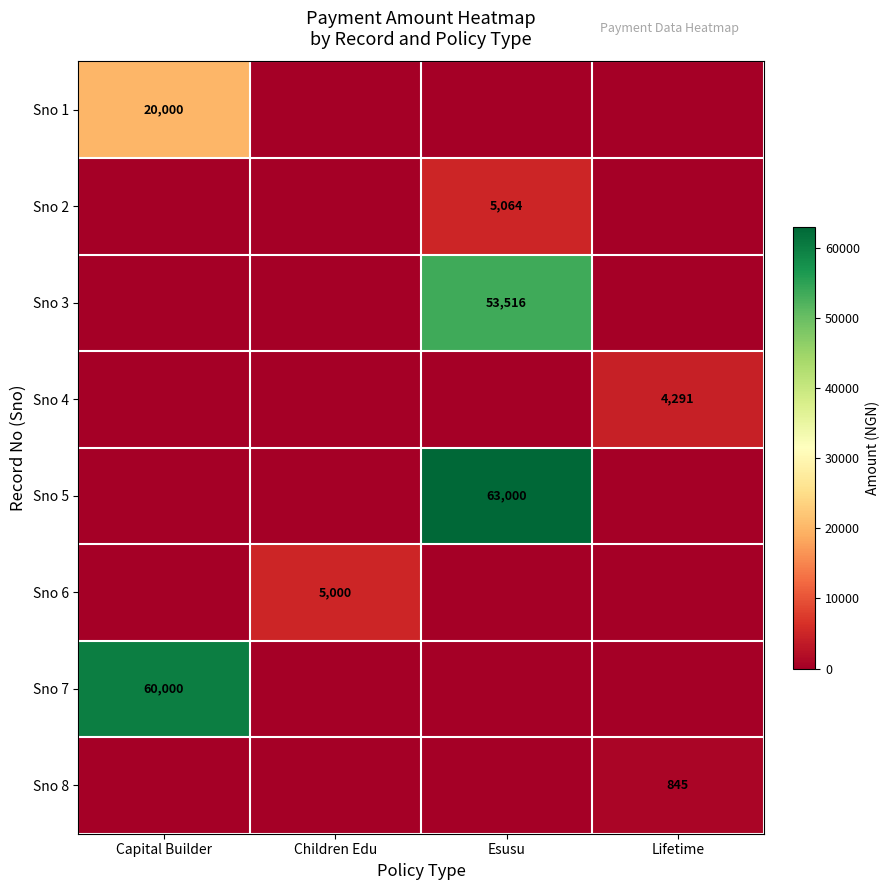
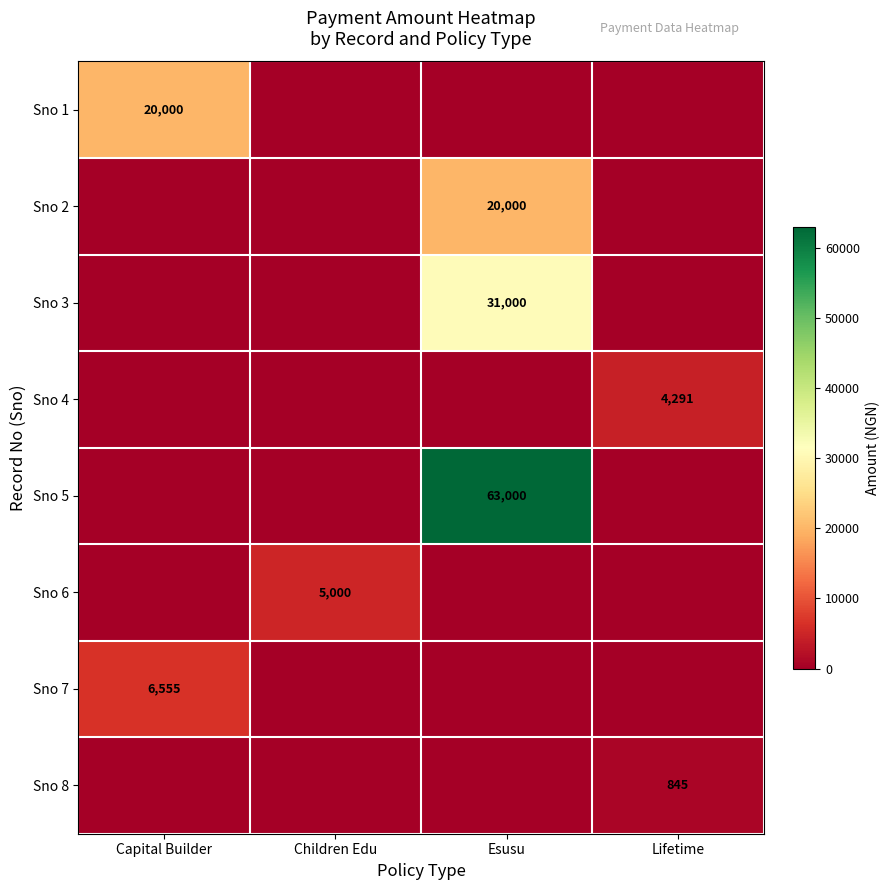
Sno 2, Esusu: 5,064 -> 20,000
Sno 3, Esusu: 53,516 -> 31,000
Sno 7, Capital Builder: 60,000 -> 6,555
